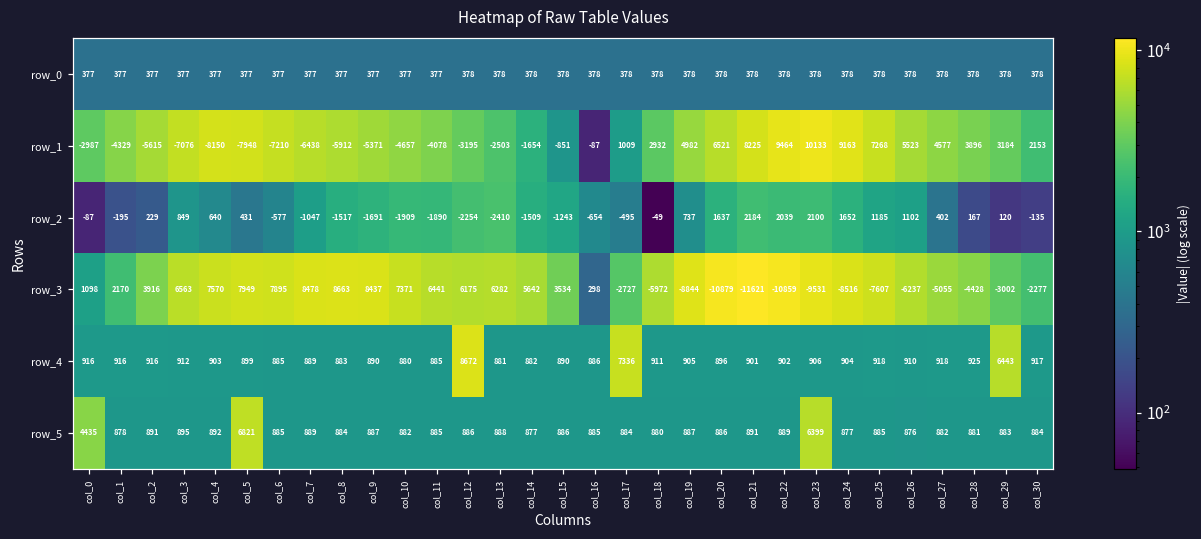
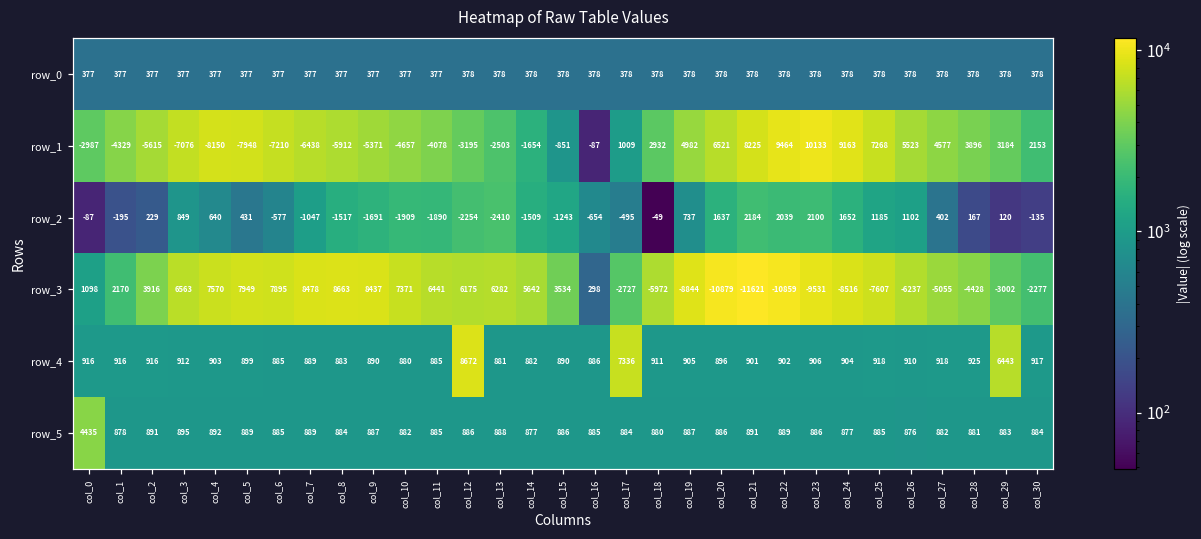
row_5, col_5: 6821 -> 889
row_5, col_23: 6399 -> 886
